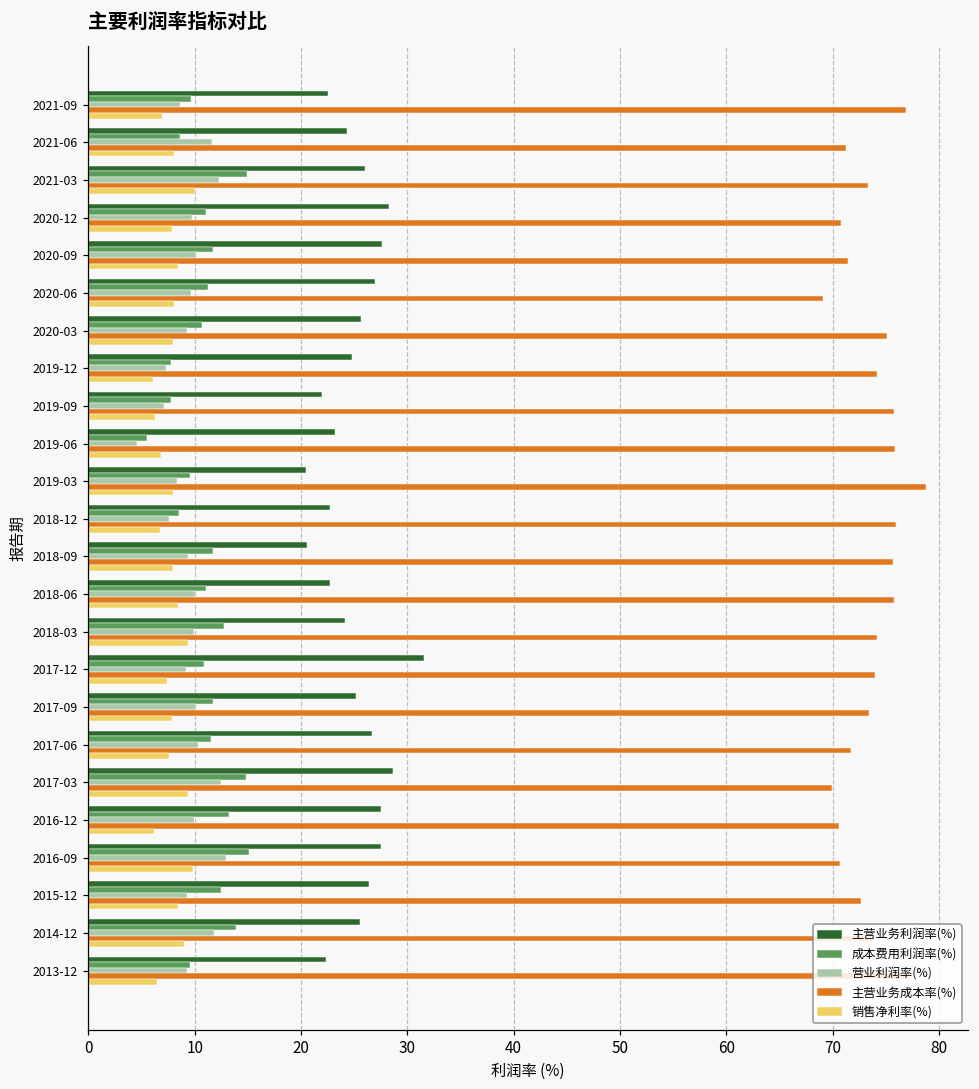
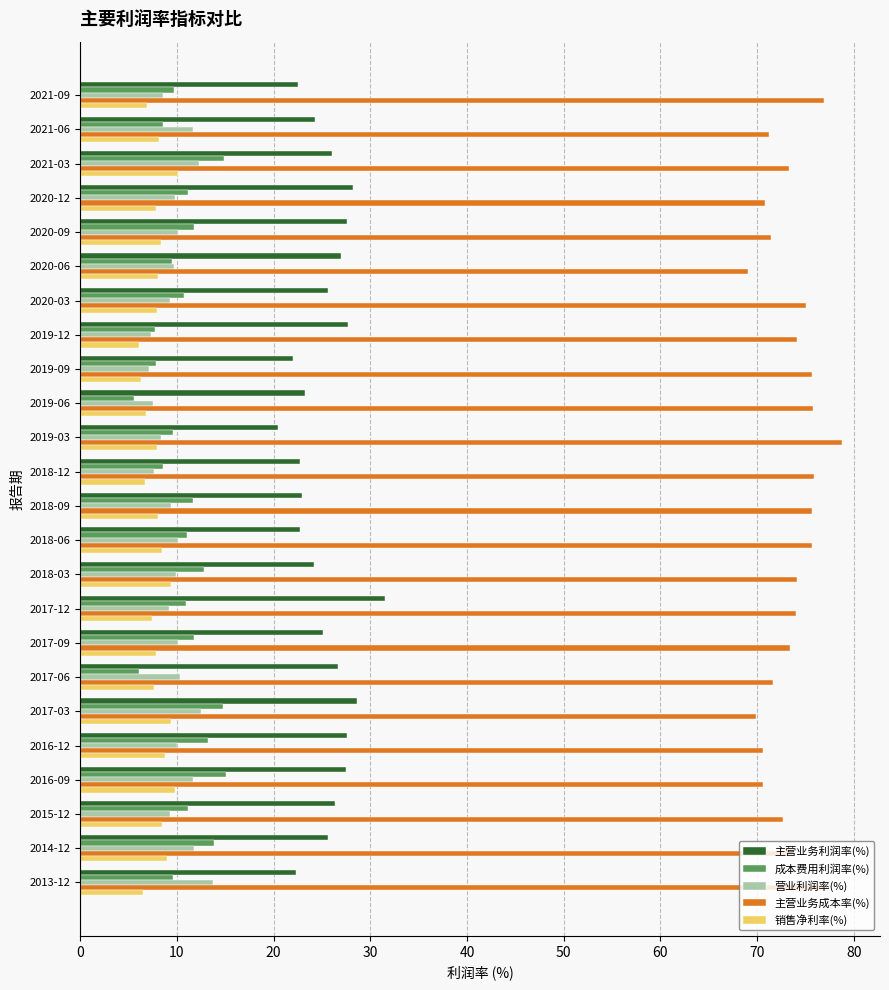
成本费用利润率(%), 2020-06: 11 -> 10
主营业务利润率(%), 2019-12: 25 -> 28
营业利润率(%), 2019-06: 5 -> 7
主营业务利润率(%), 2018-09: 21 -> 23
成本费用利润率(%), 2017-06: 12 -> 6
销售净利率(%), 2016-12: 6 -> 9
营业利润率(%), 2016-09: 13 -> 12
成本费用利润率(%), 2015-12: 12 -> 11
营业利润率(%), 2013-12: 9 -> 14
